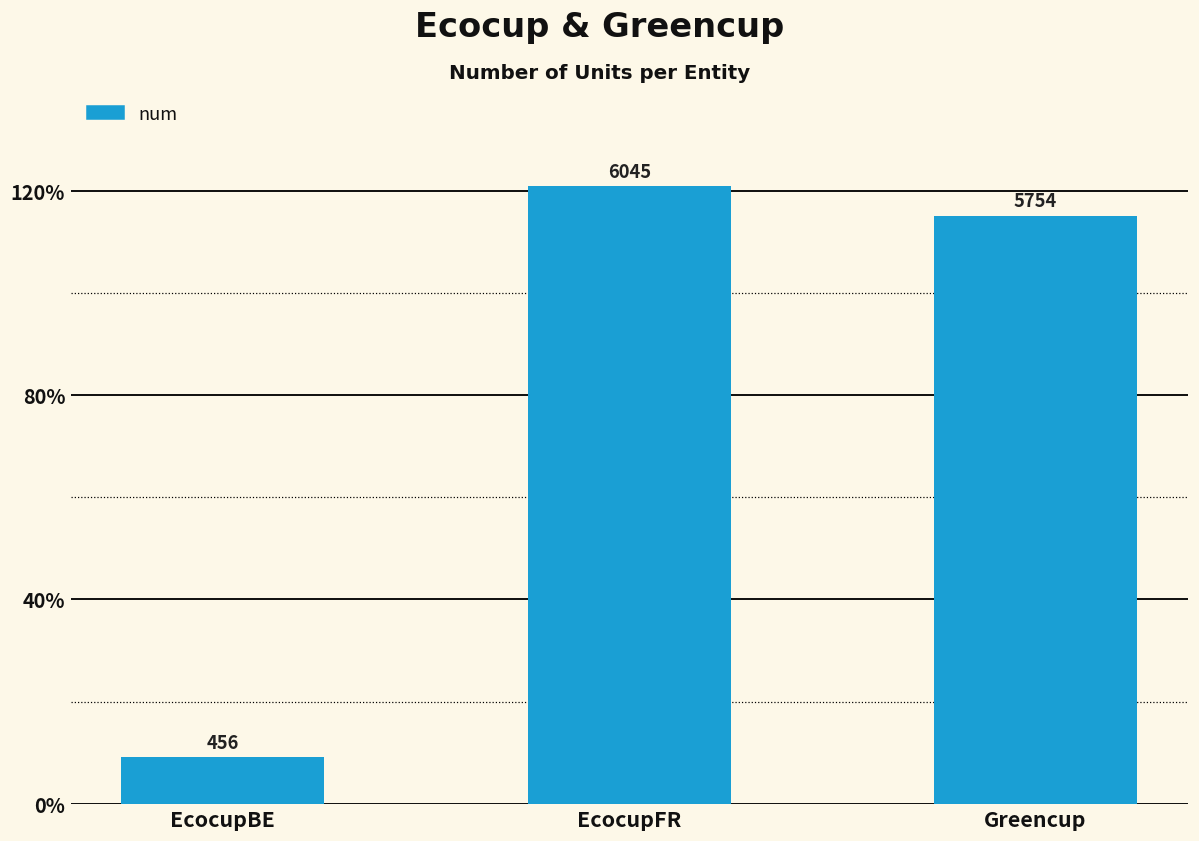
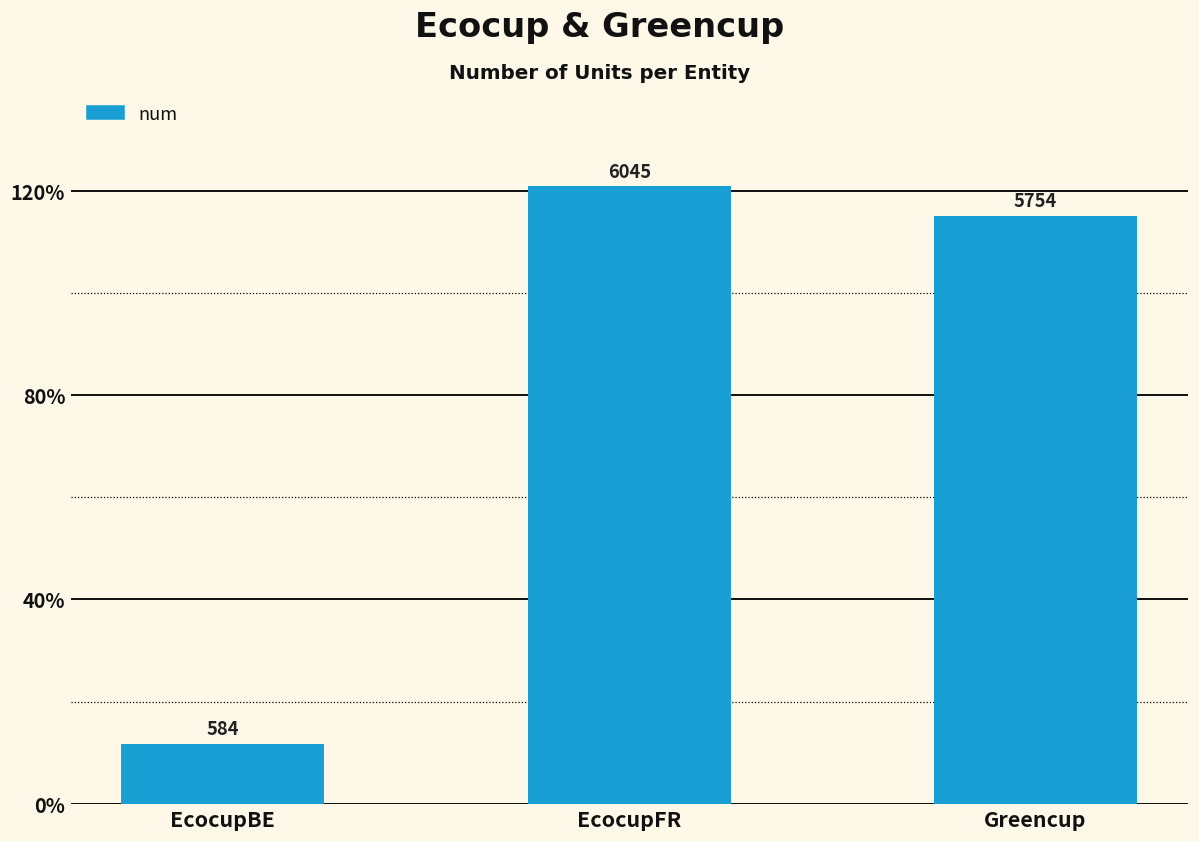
EcocupBE: 456 -> 584
